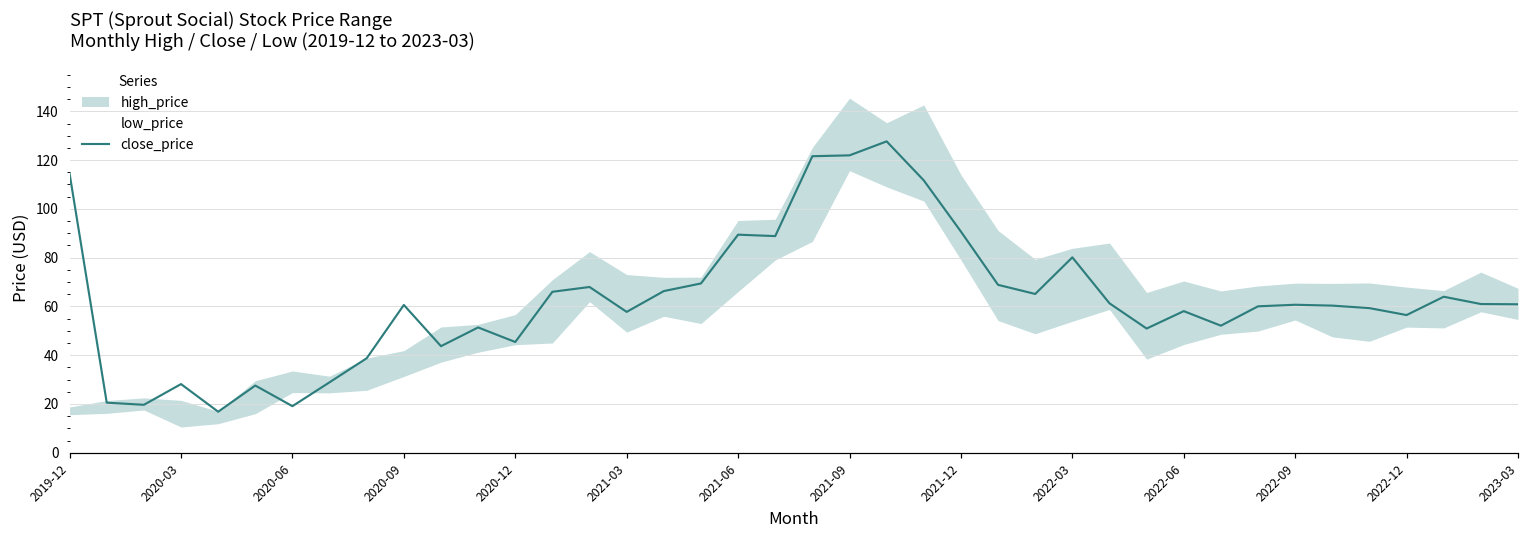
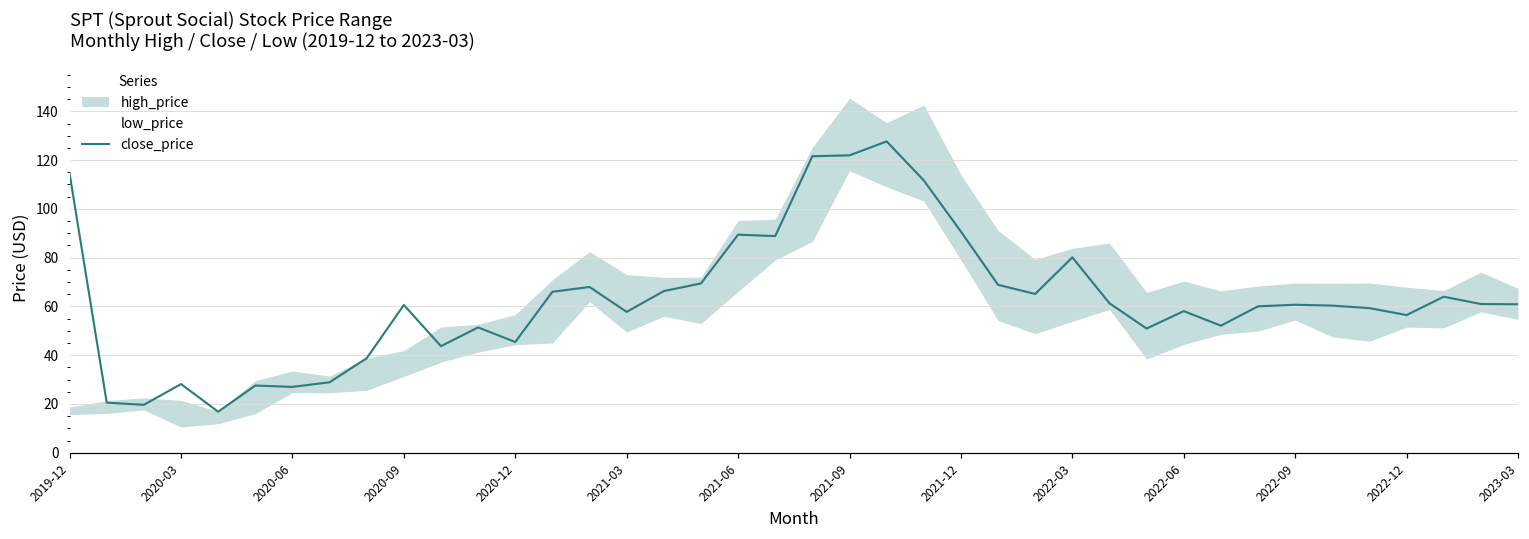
close_price, 2020-06: 19 -> 27
